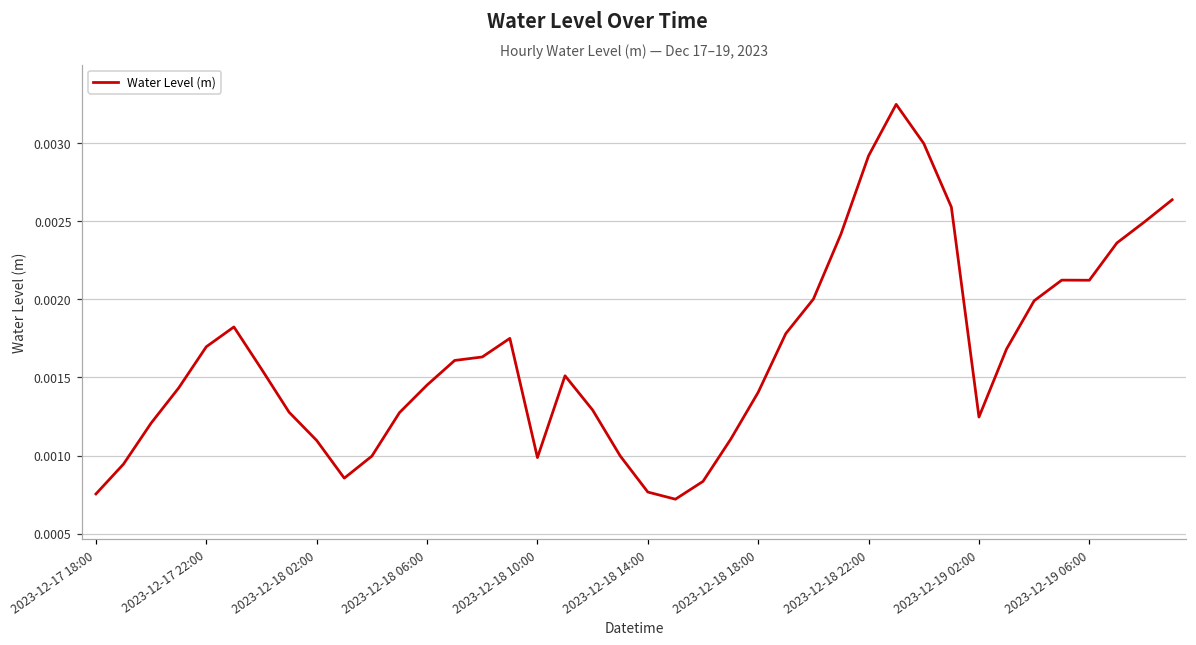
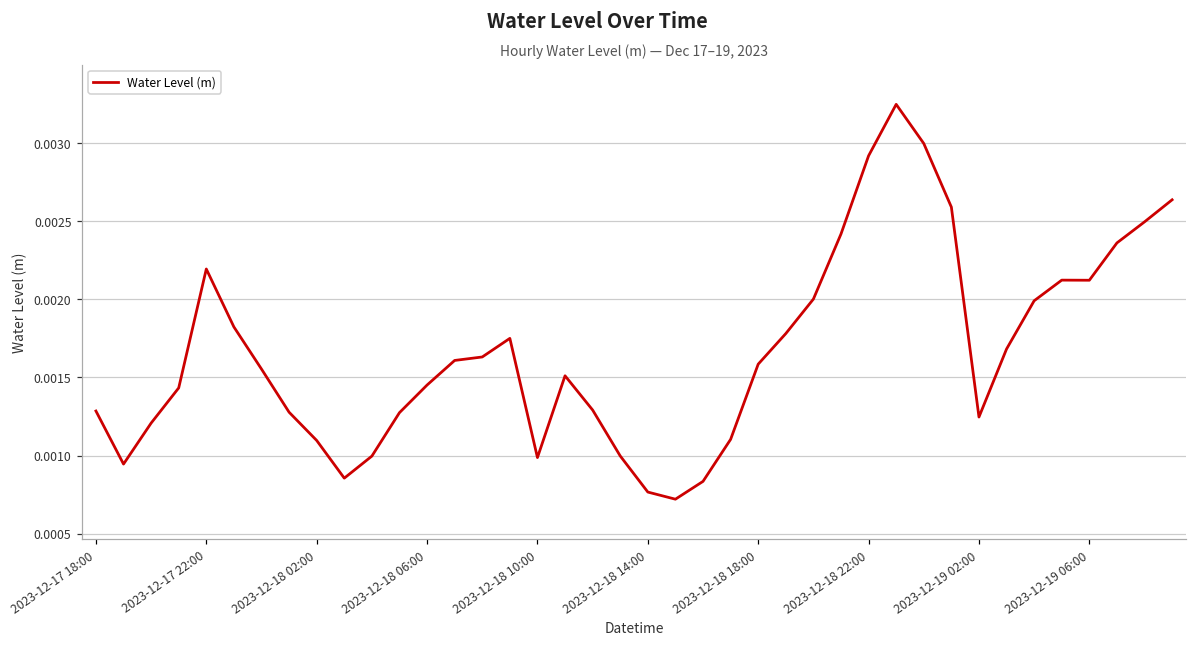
2023-12-17 18:00: 0.00075 -> 0.00129
2023-12-17 22:00: 0.00170 -> 0.00219
2023-12-18 18:00: 0.00141 -> 0.00159
